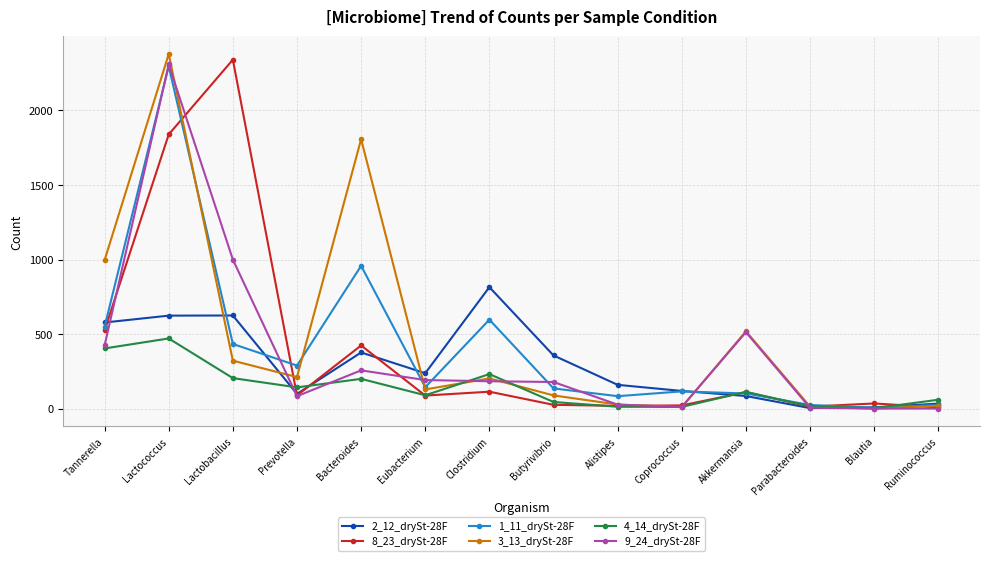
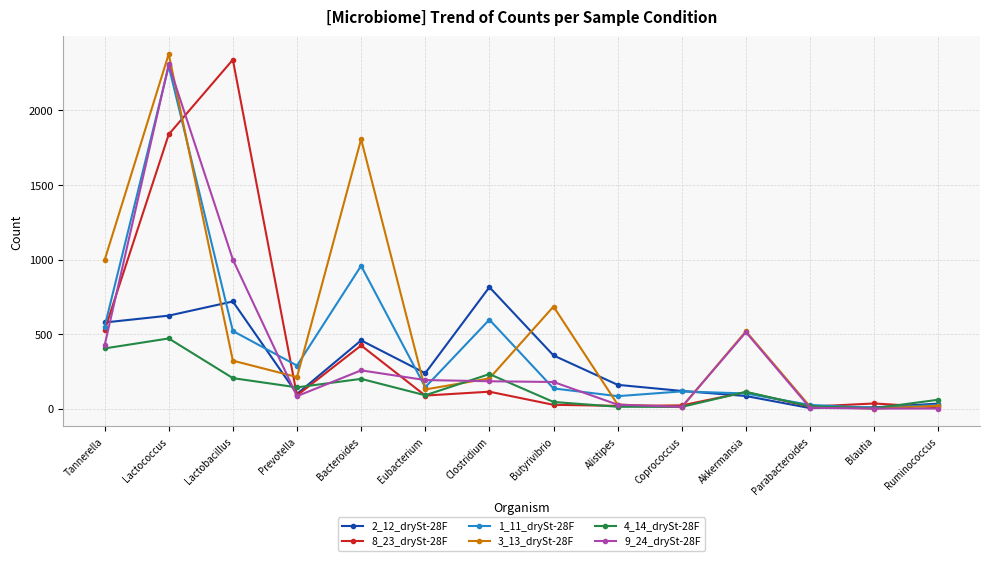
2_12_drySt-28F, Lactobacillus: 630 -> 720
1_11_drySt-28F, Lactobacillus: 430 -> 520
2_12_drySt-28F, Bacteroides: 380 -> 460
3_13_drySt-28F, Butyrivibrio: 90 -> 690
